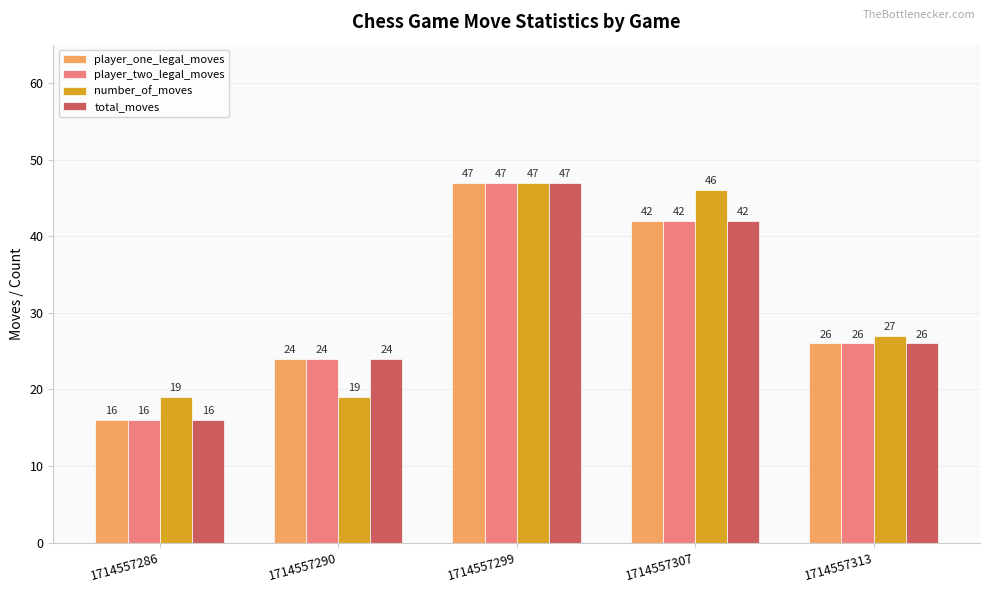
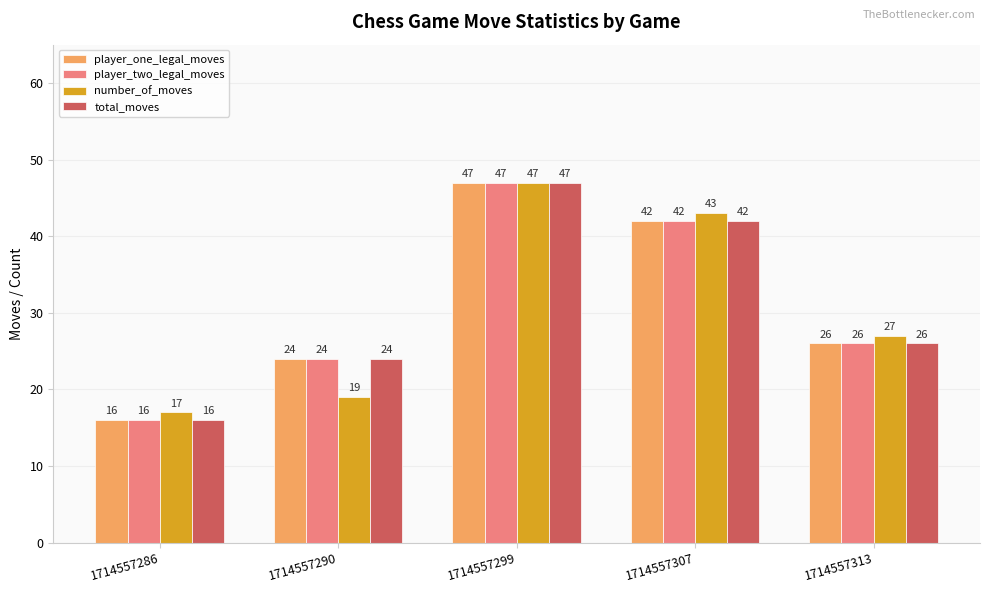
number_of_moves, 1714557286: 19 -> 17
number_of_moves, 1714557307: 46 -> 43
